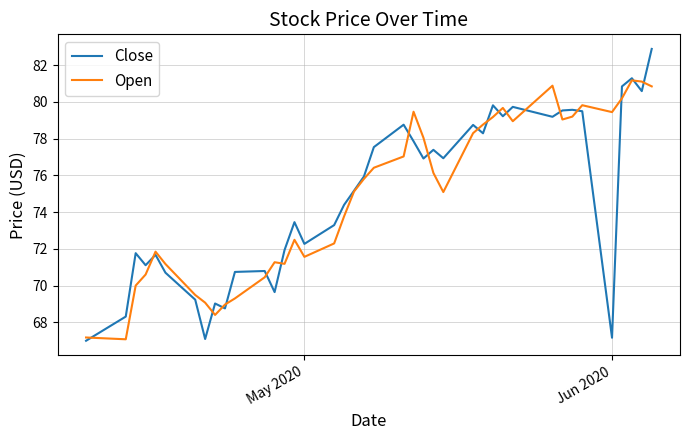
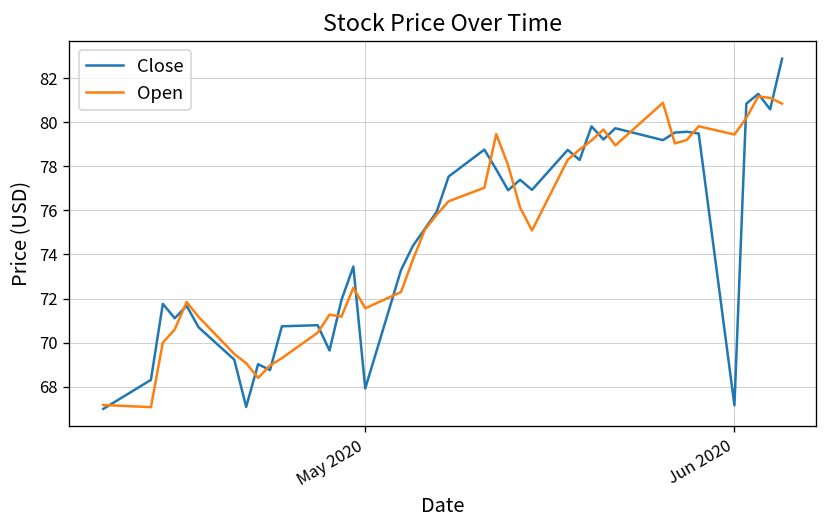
Close, May 2020: 72.3 -> 67.9
